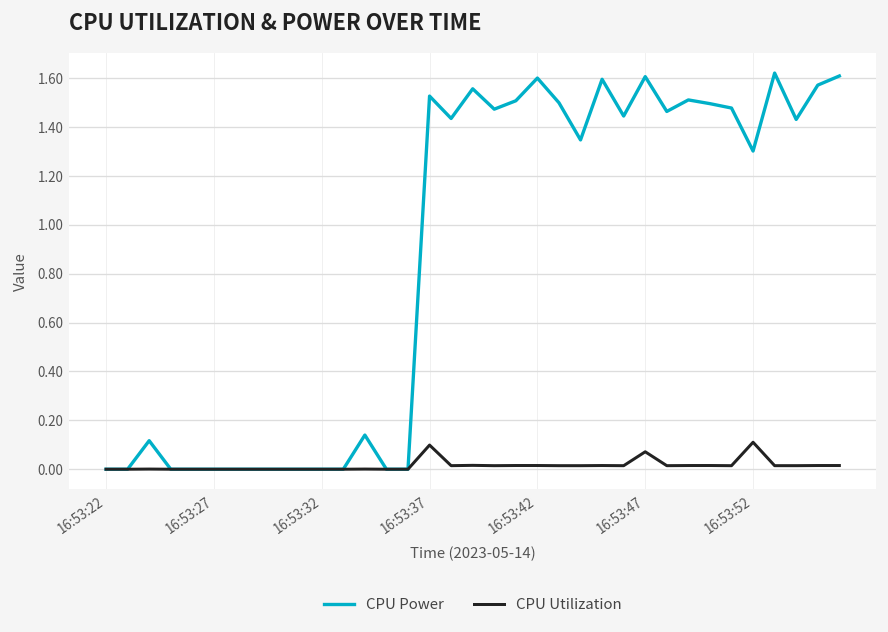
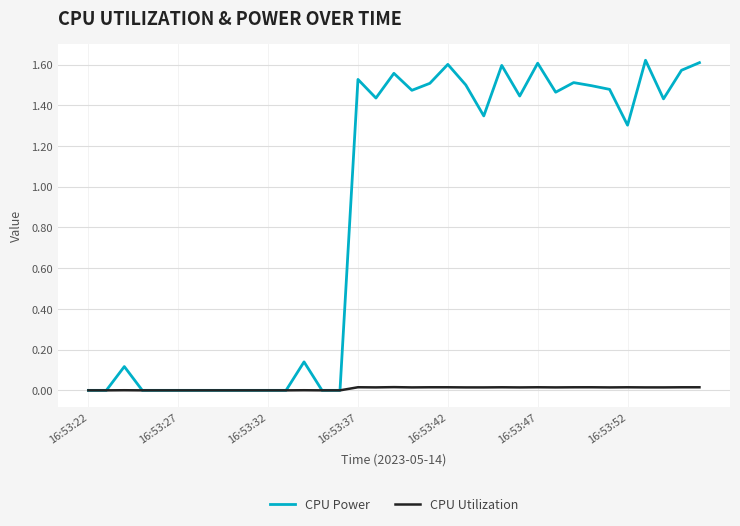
CPU Utilization, 16:53:37: 0.10 -> 0.02
CPU Utilization, 16:53:47: 0.07 -> 0.02
CPU Utilization, 16:53:52: 0.11 -> 0.02
